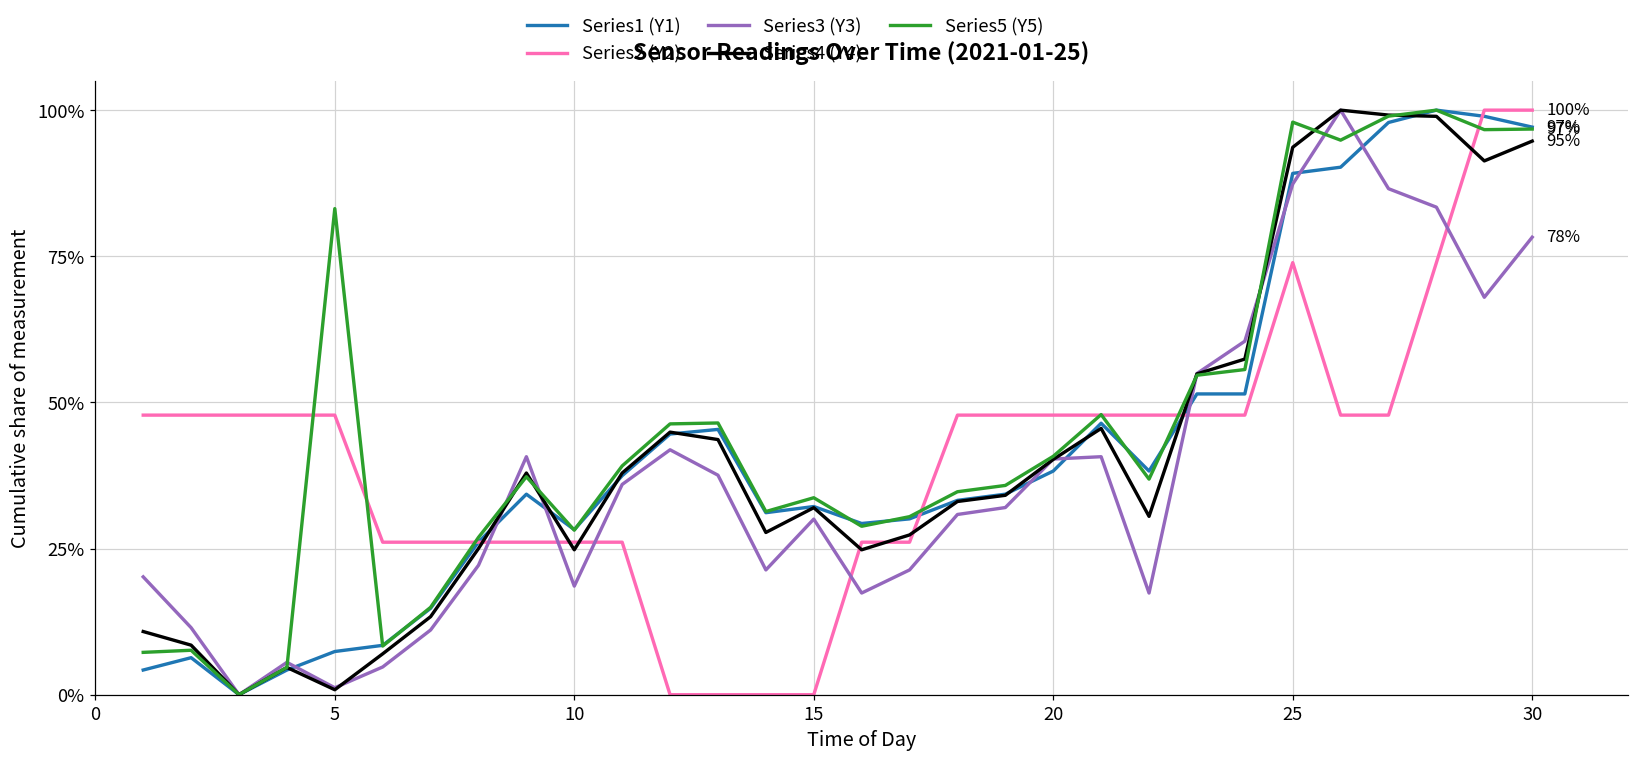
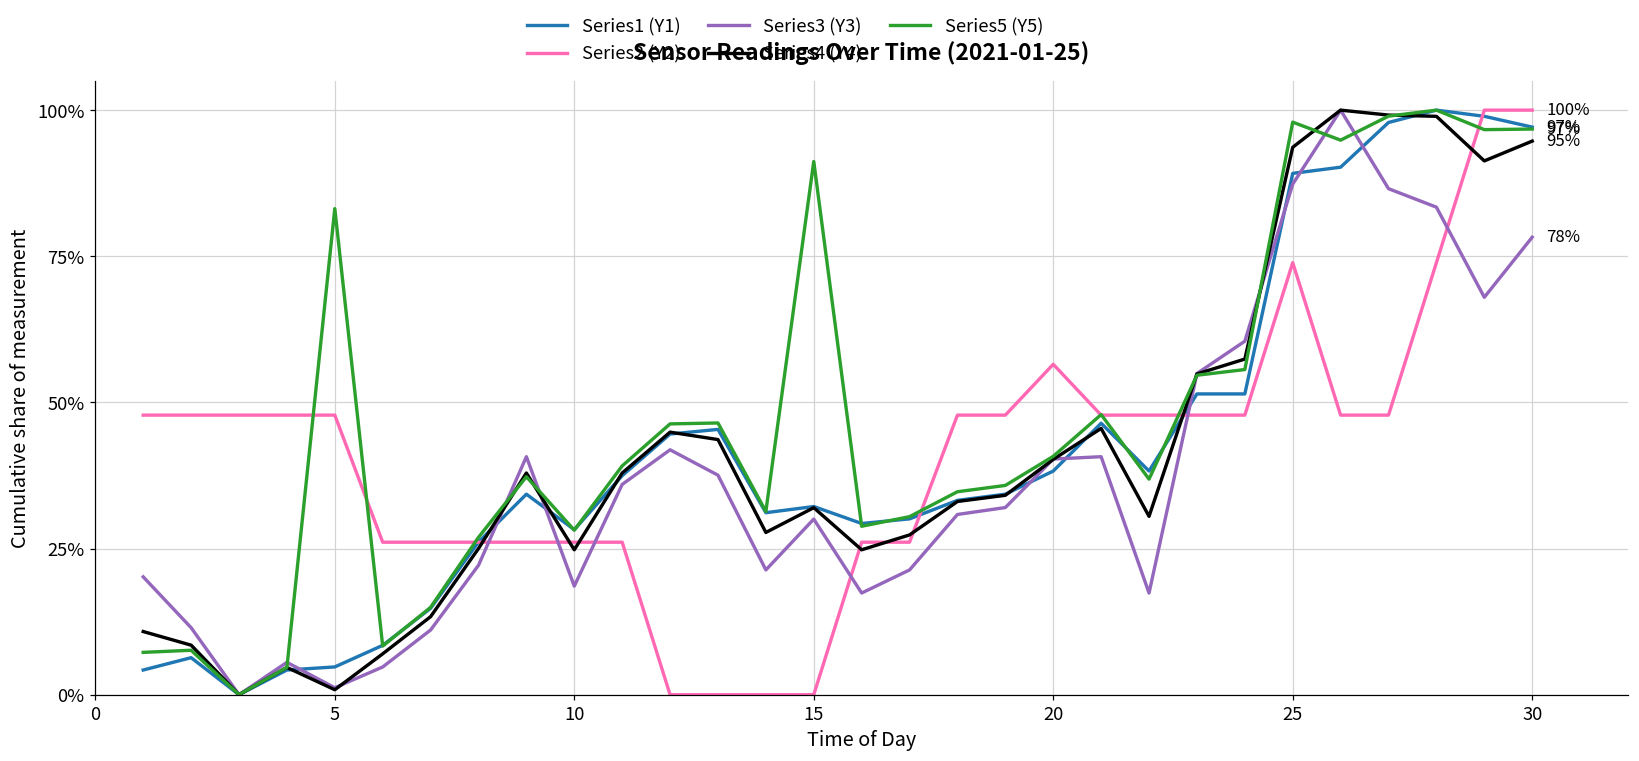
Series1 (Y1), 5: 7% -> 5%
Series5 (Y5), 15: 34% -> 91%
Series2 (Y2), 20: 48% -> 57%
